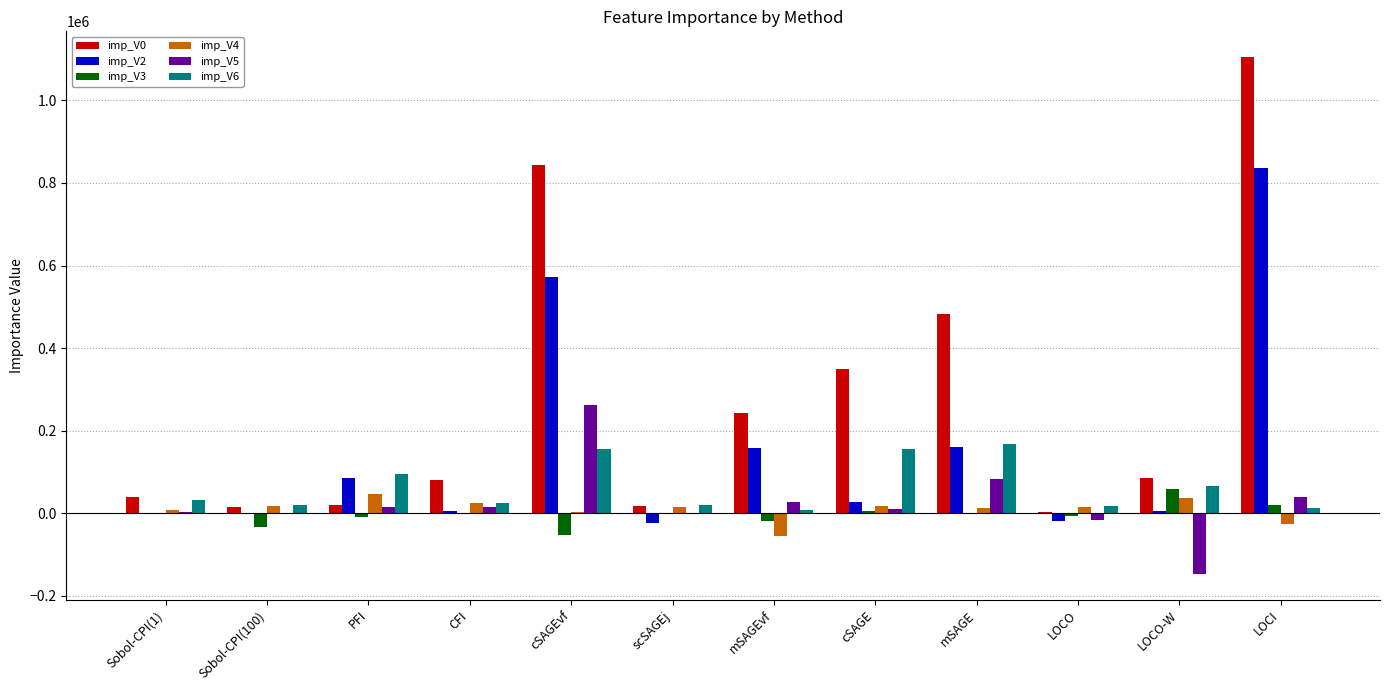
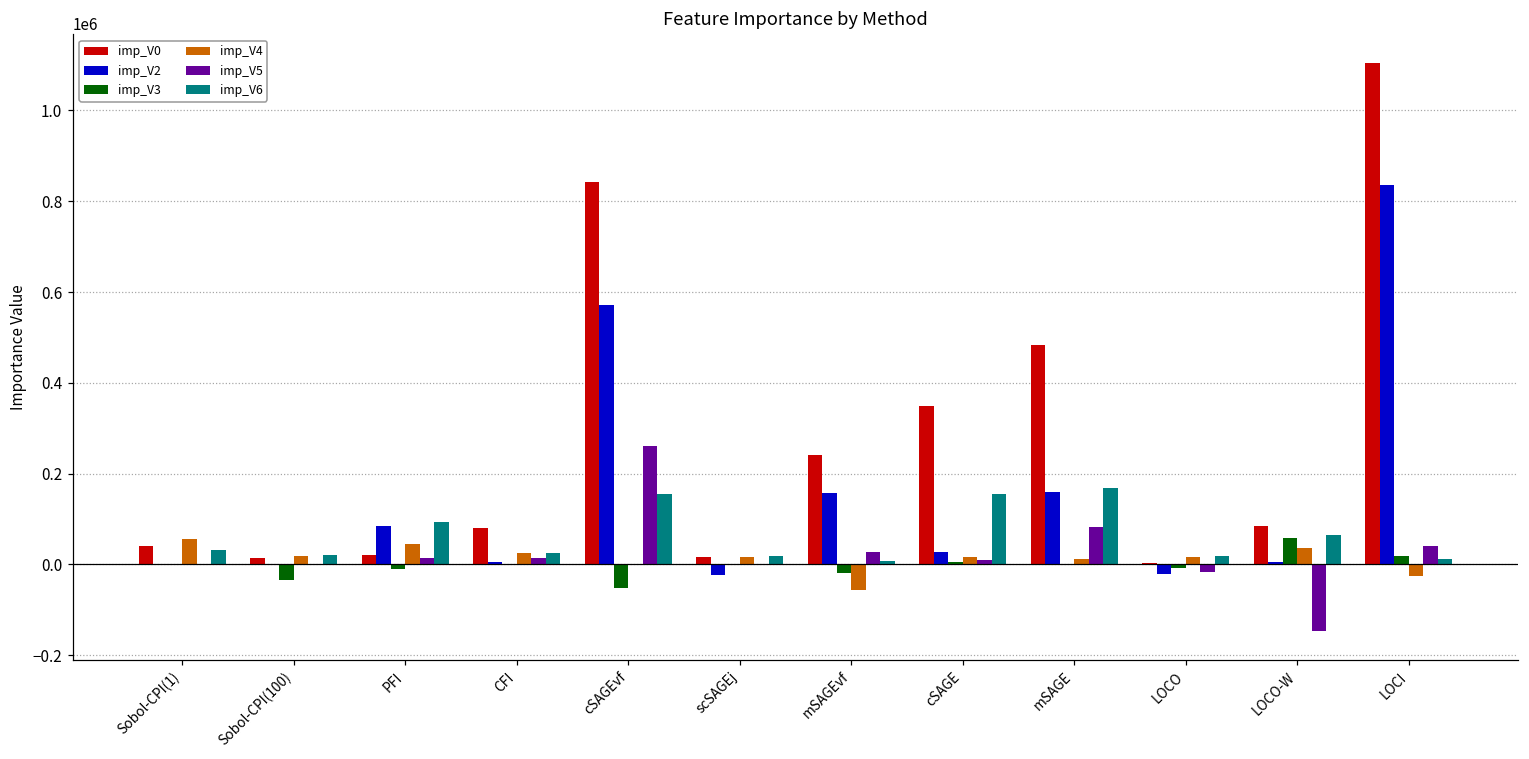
imp_V4, Sobol-CPI(1): 10000 -> 60000
